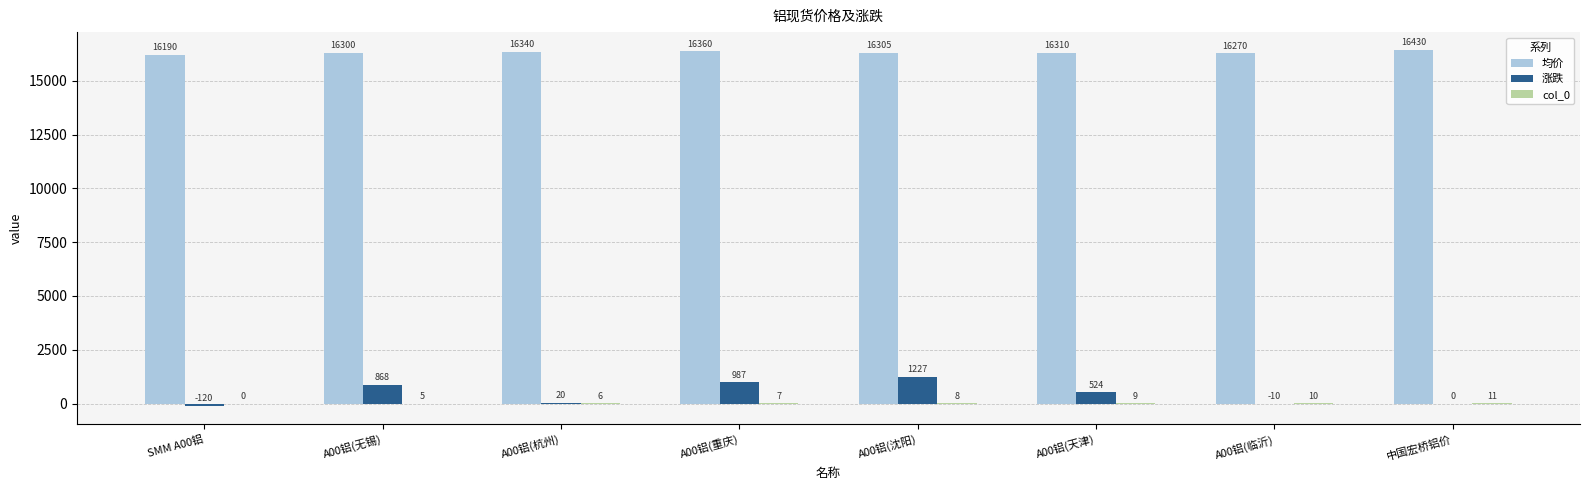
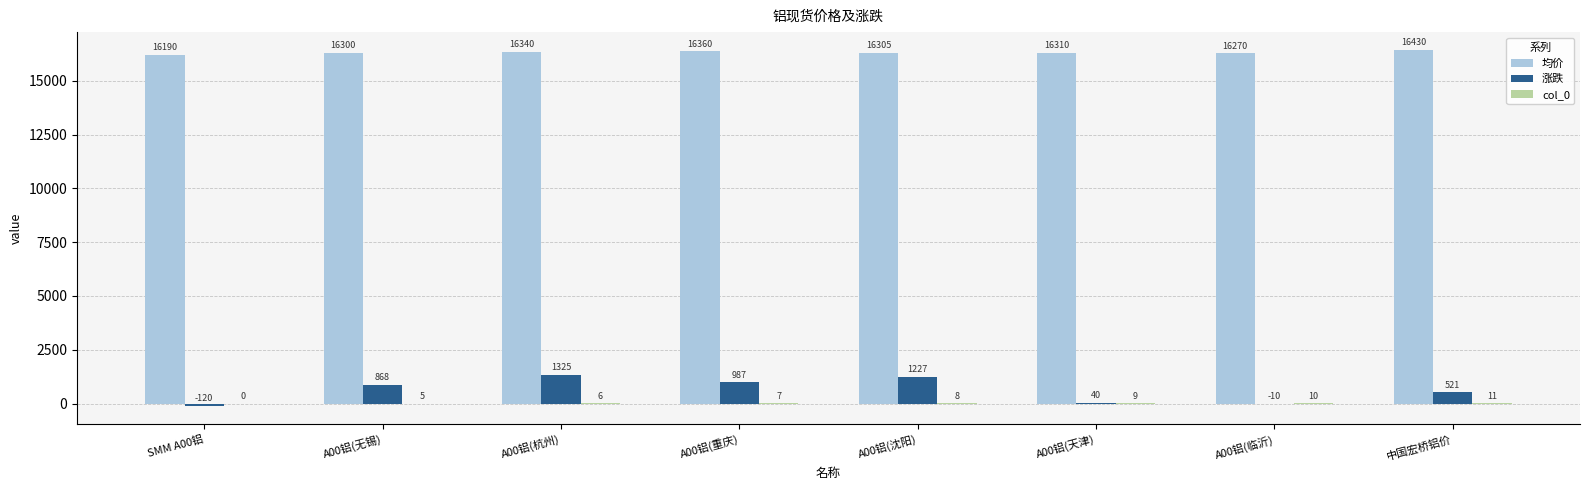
涨跌, A00铝(杭州): 20 -> 1325
涨跌, A00铝(天津): 524 -> 40
涨跌, 中国宏桥铝价: 0 -> 521
